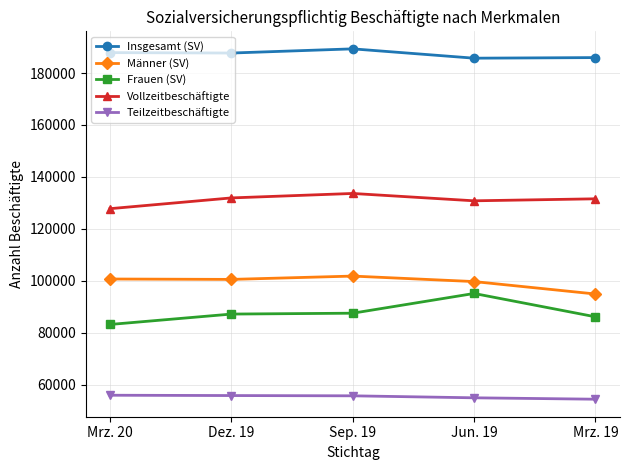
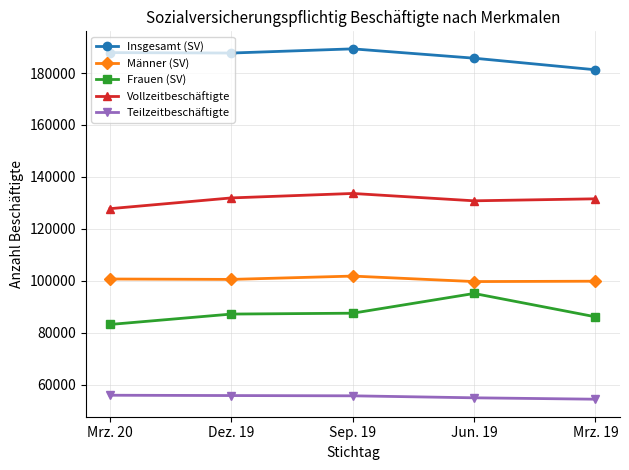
Insgesamt (SV), Mrz. 19: 186000 -> 181000
Männer (SV), Mrz. 19: 95000 -> 100000
